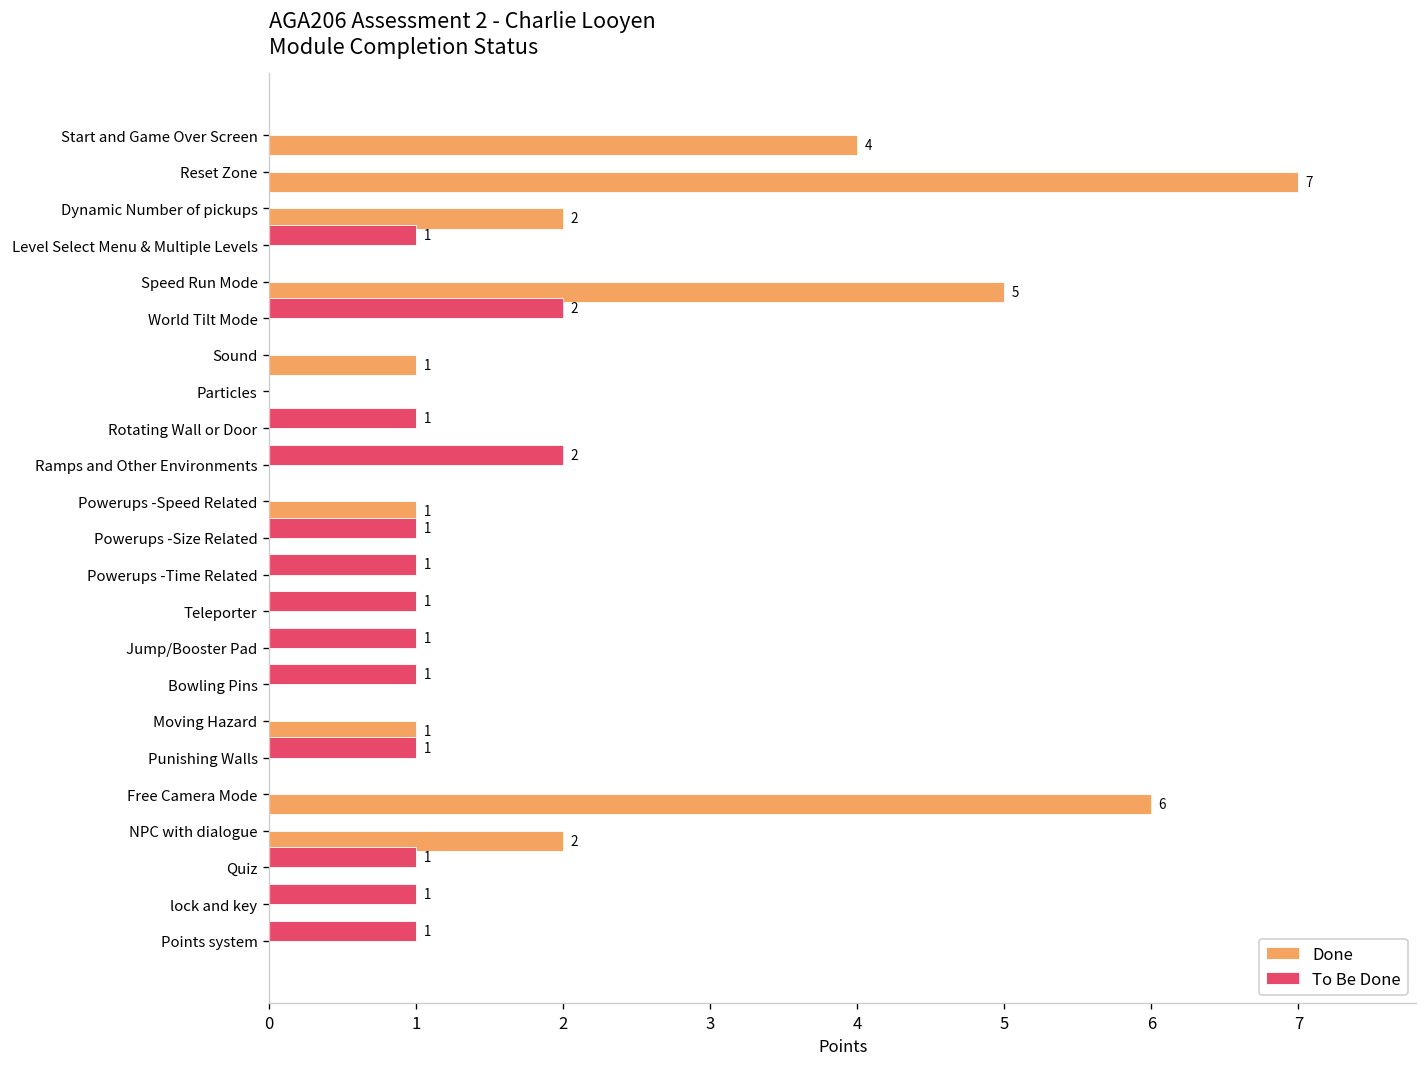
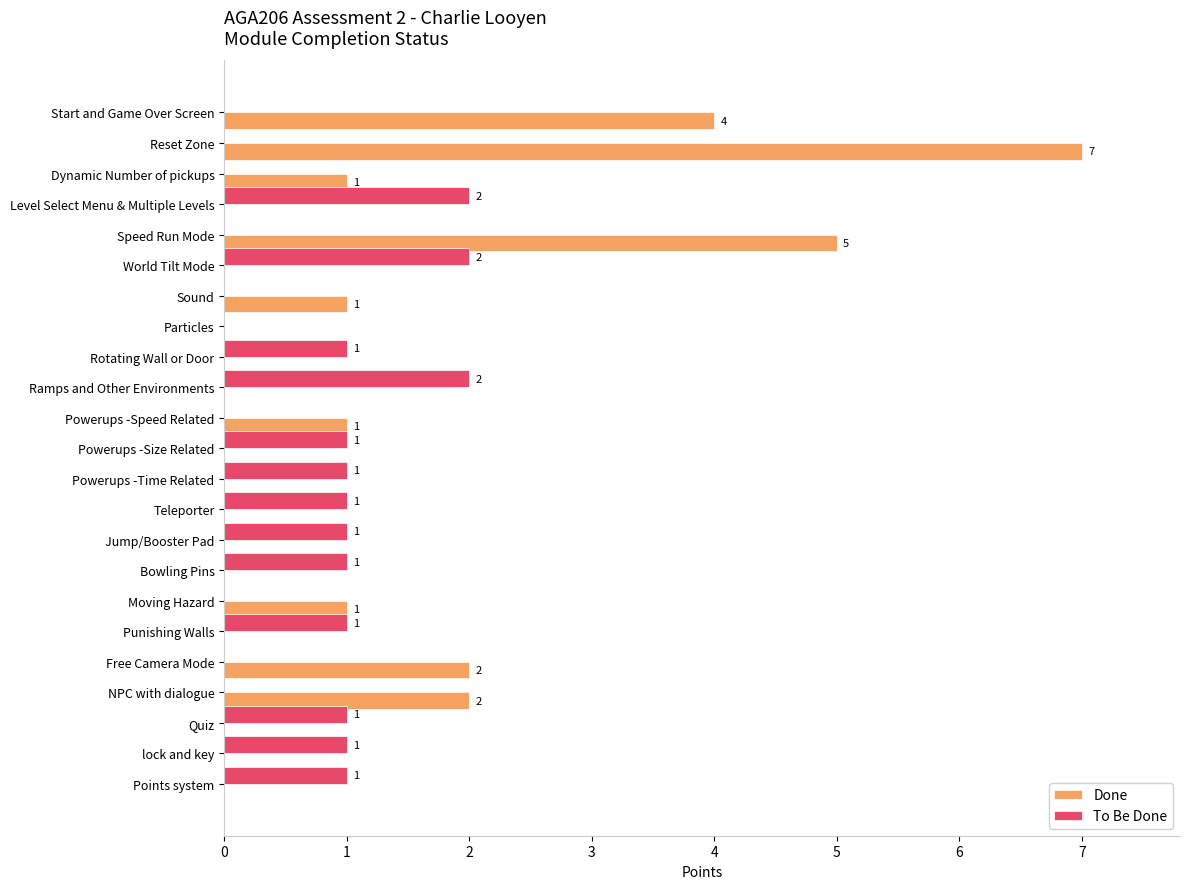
Done, Dynamic Number of pickups: 2 -> 1
To Be Done, Level Select Menu & Multiple Levels: 1 -> 2
Done, Free Camera Mode: 6 -> 2
